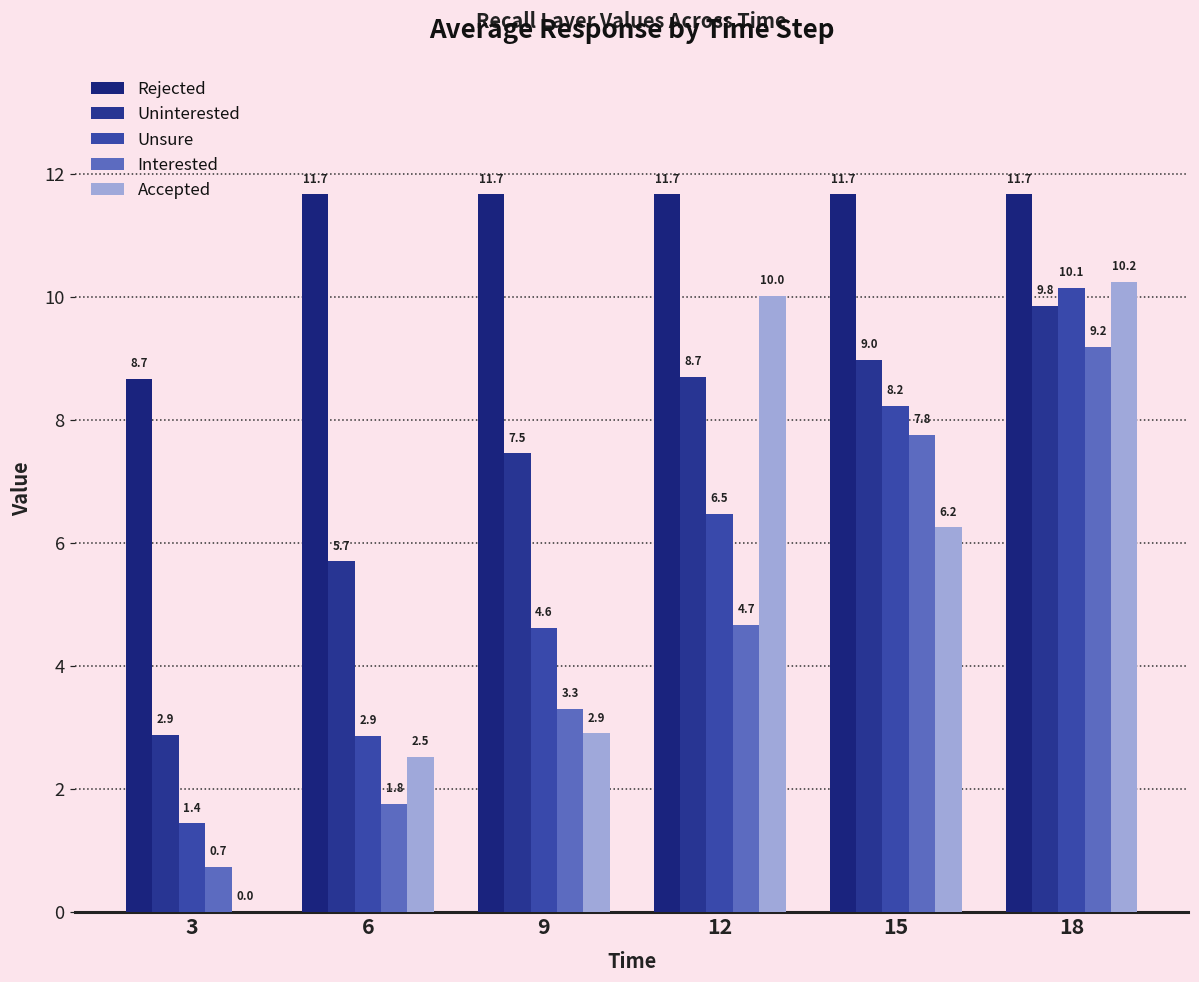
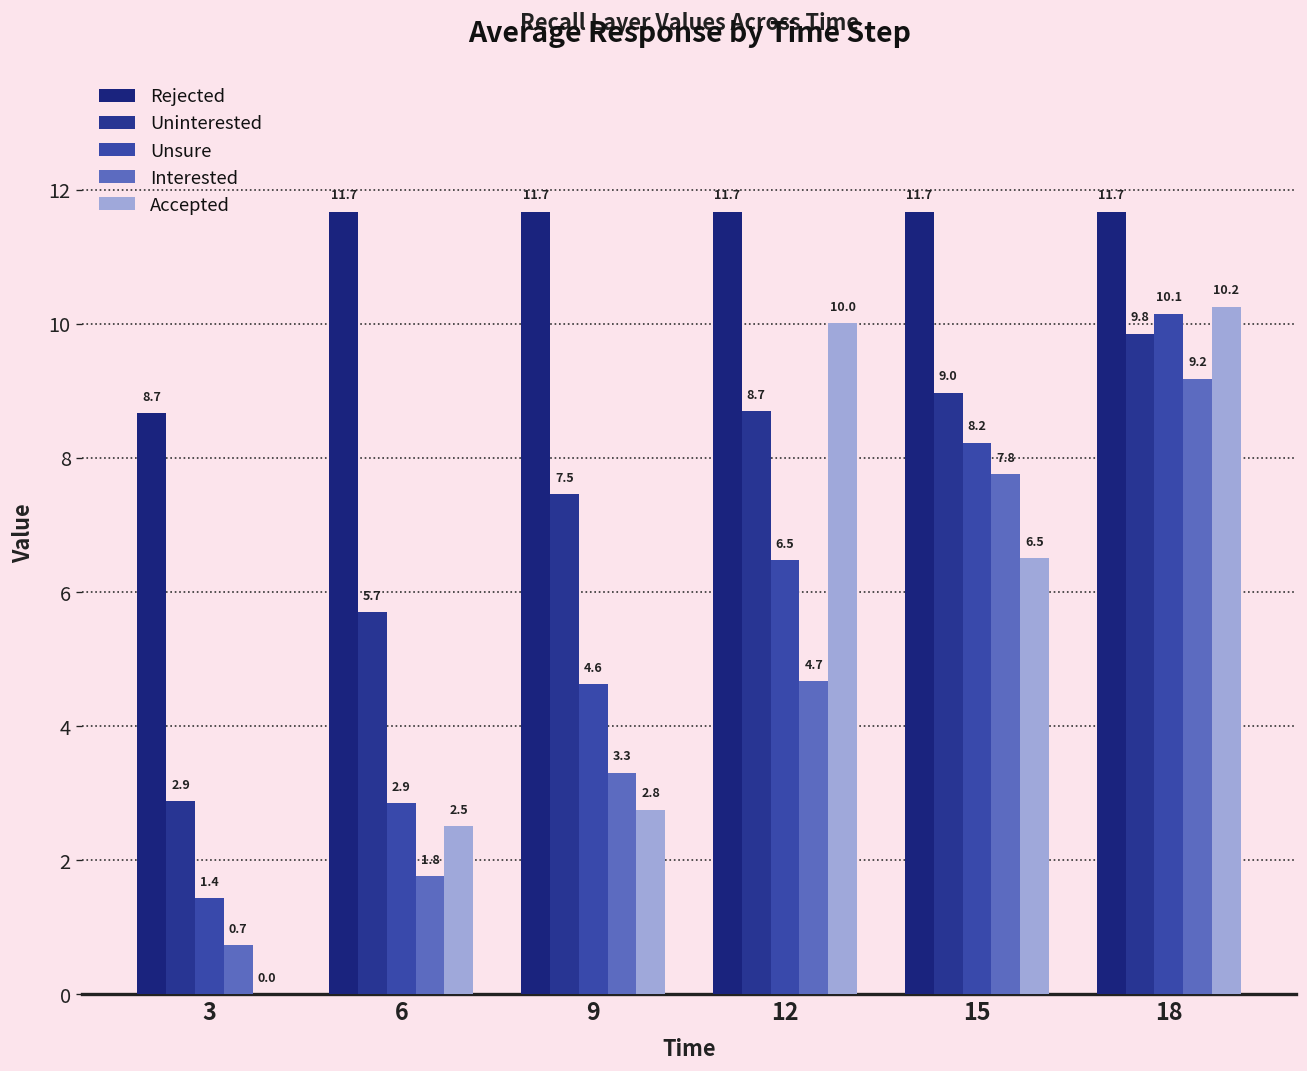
Accepted, 9: 2.9 -> 2.8
Accepted, 15: 6.2 -> 6.5
